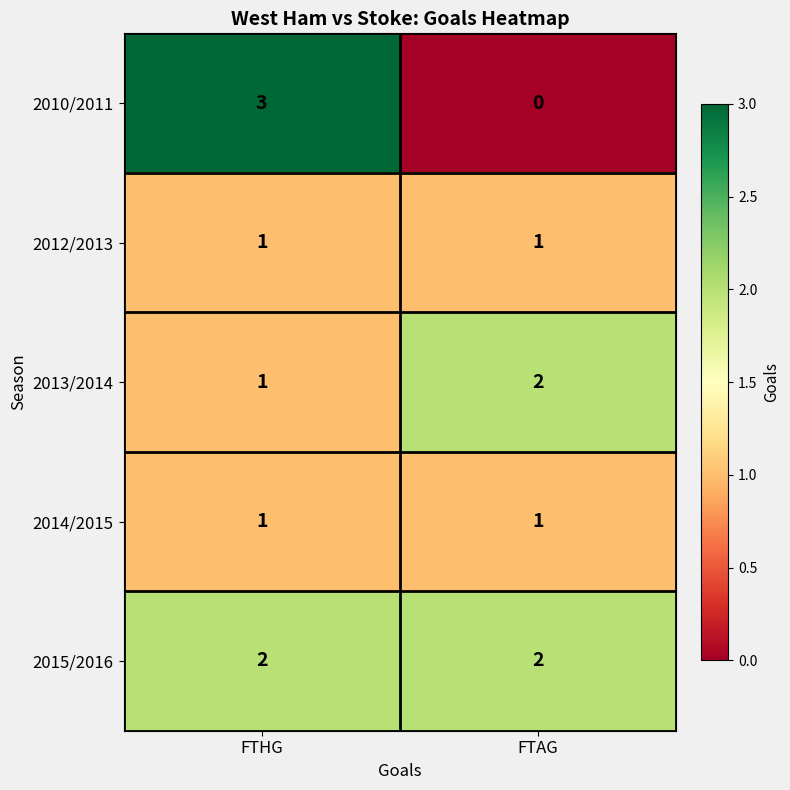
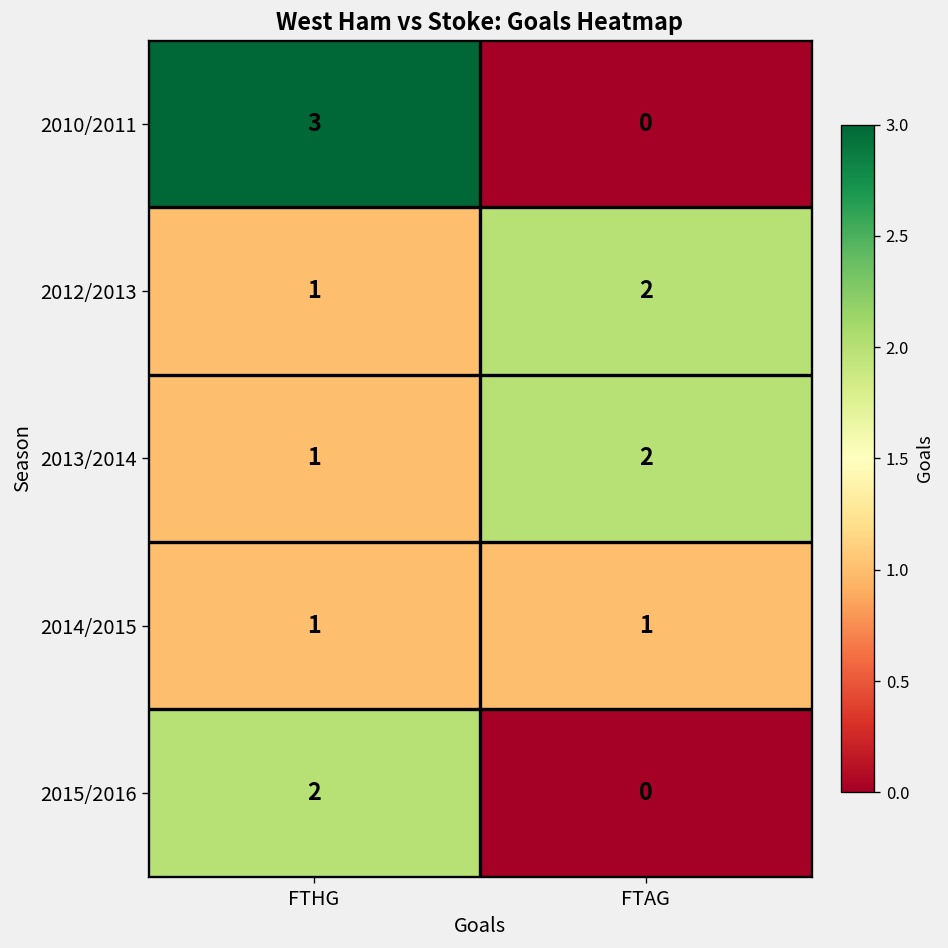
2012/2013, FTAG: 1 -> 2
2015/2016, FTAG: 2 -> 0
